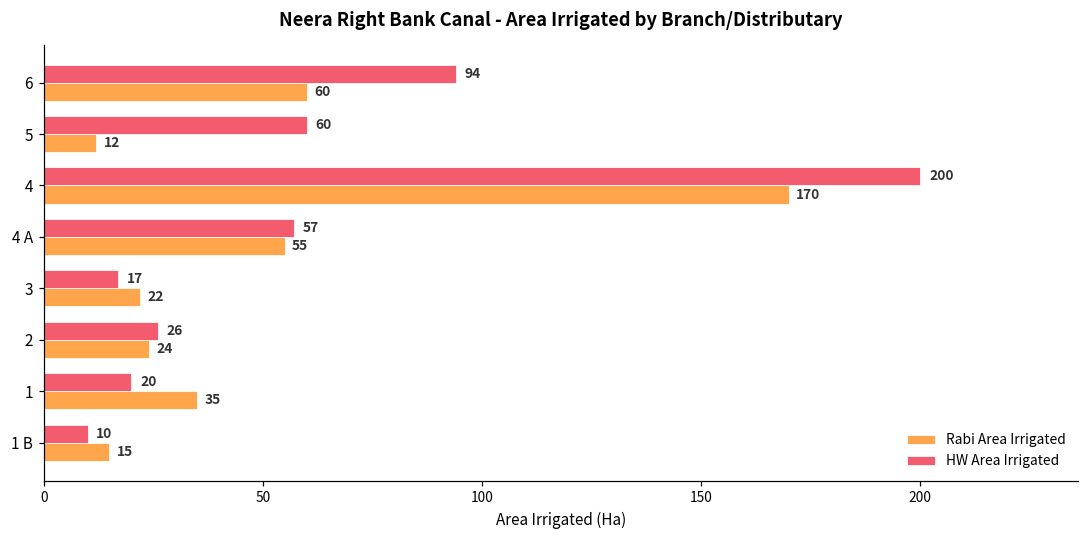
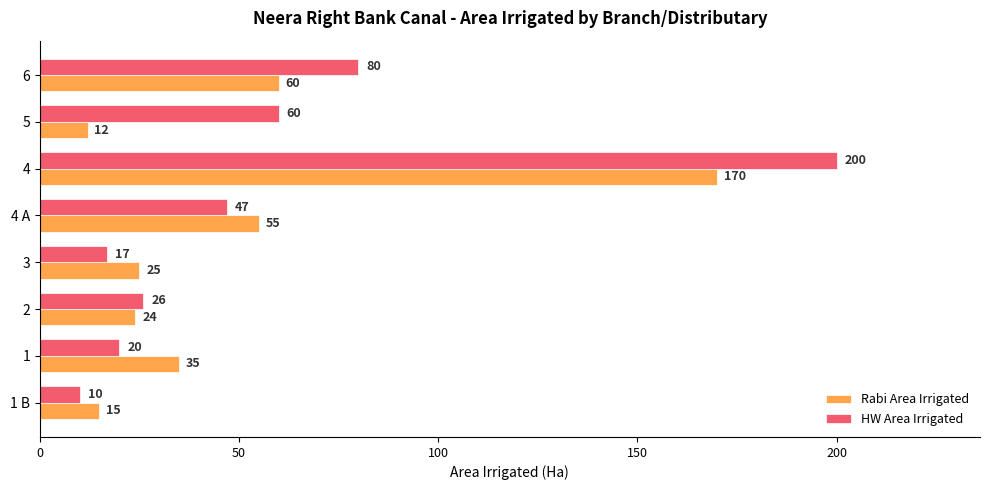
HW Area Irrigated, 6: 94 -> 80
HW Area Irrigated, 4 A: 57 -> 47
Rabi Area Irrigated, 3: 22 -> 25
